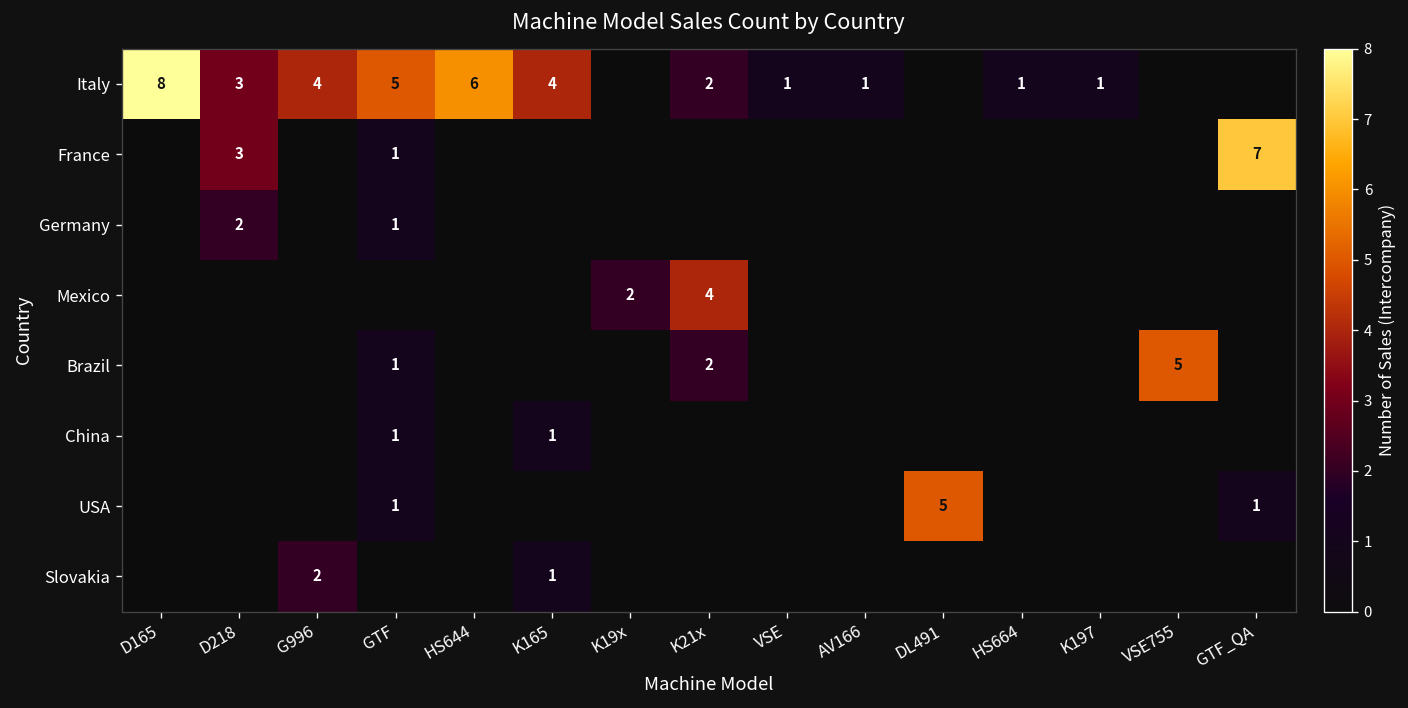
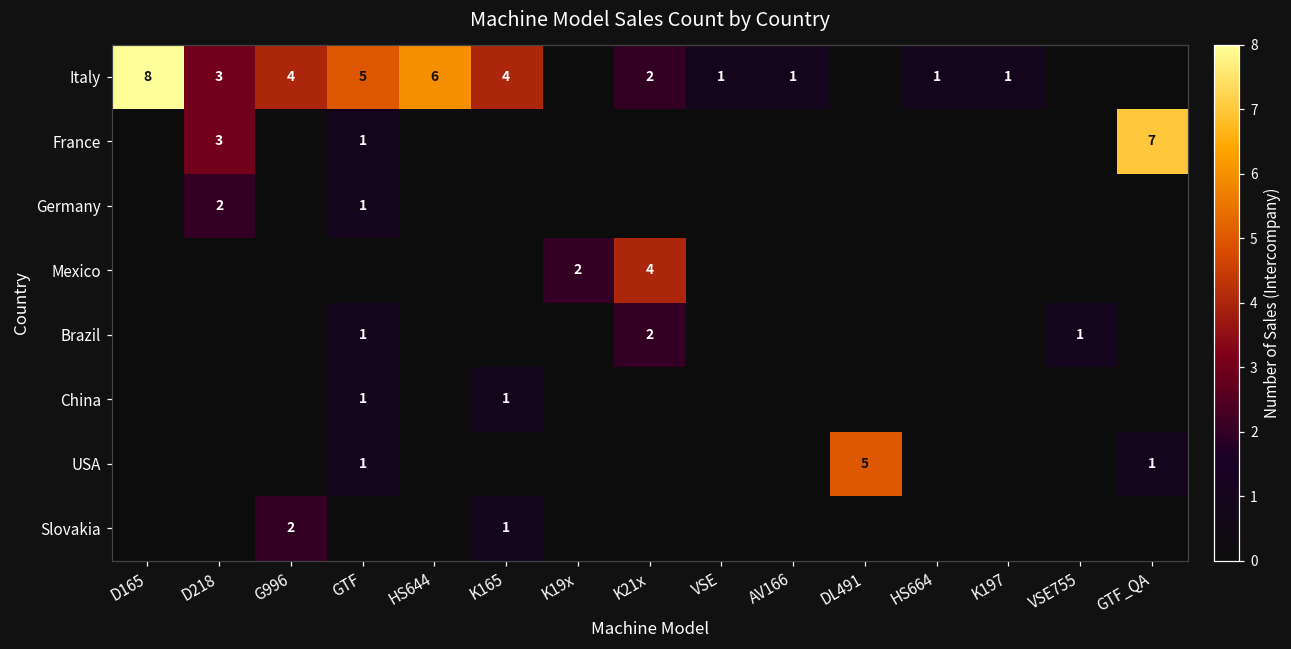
Brazil, VSE755: 5 -> 1
